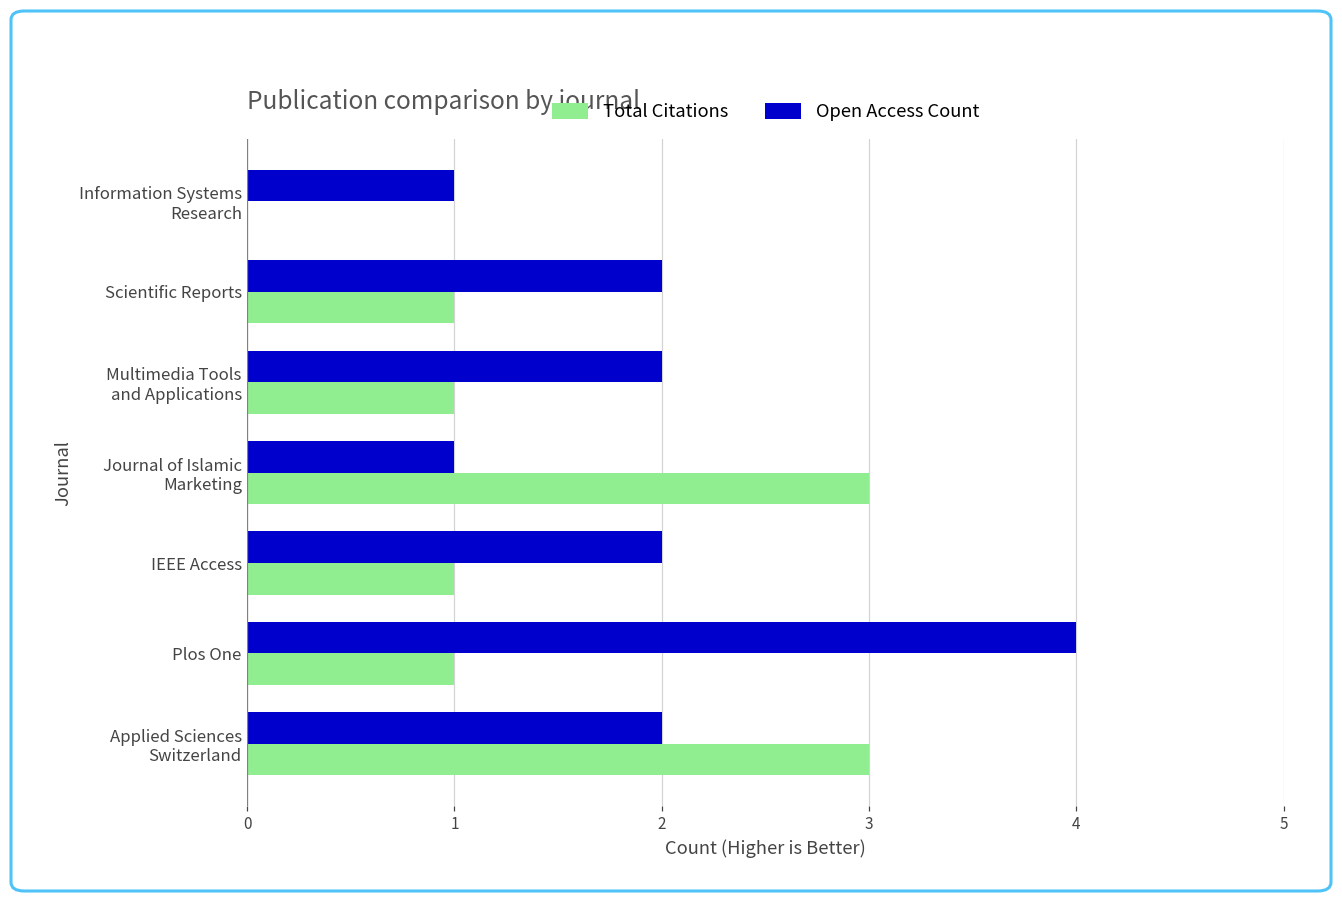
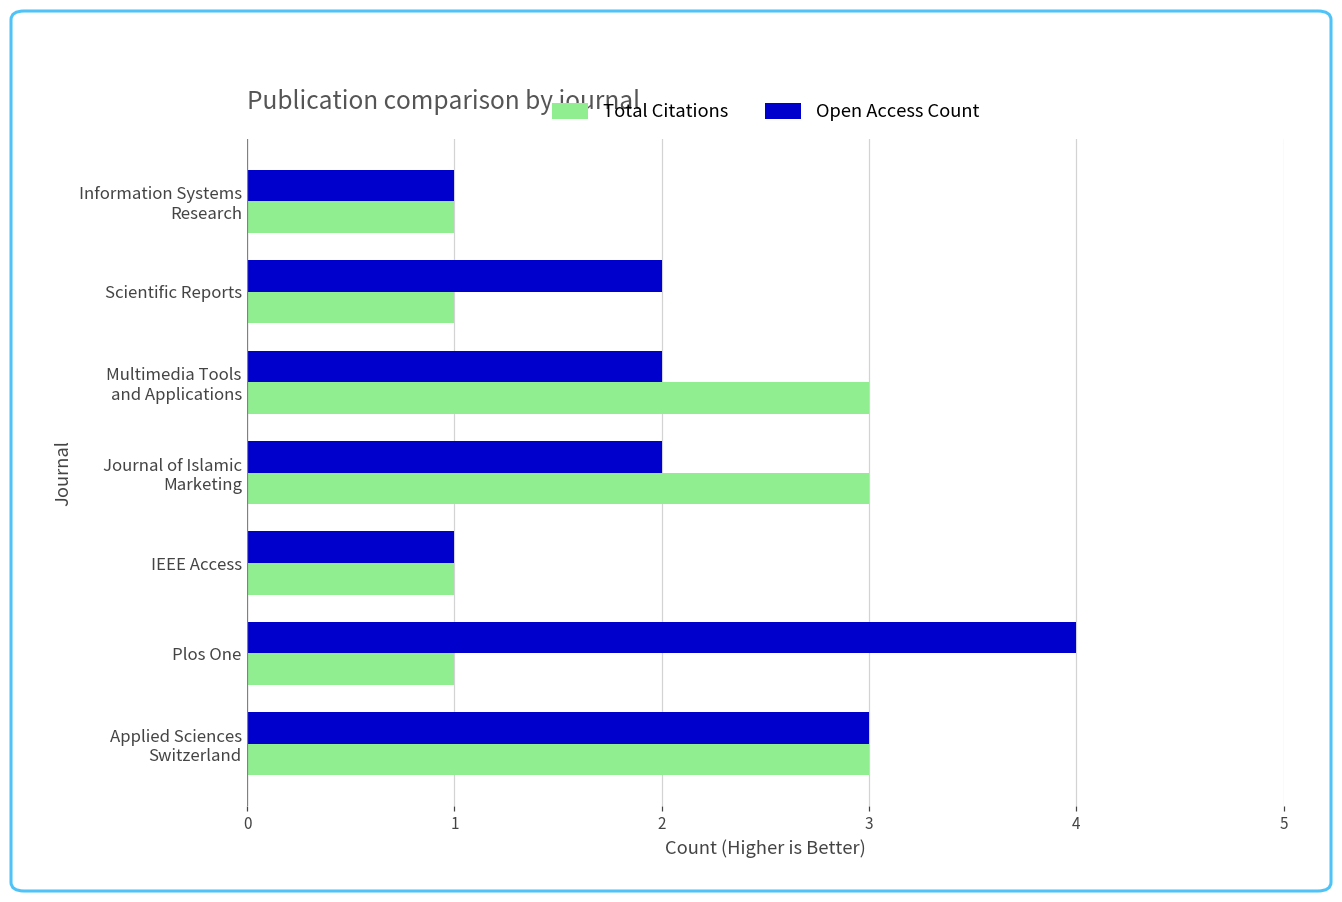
Total Citations, Information Systems Research: 0 -> 1
Total Citations, Multimedia Tools and Applications: 1 -> 3
Open Access Count, Journal of Islamic Marketing: 1 -> 2
Open Access Count, IEEE Access: 2 -> 1
Open Access Count, Applied Sciences Switzerland: 2 -> 3
